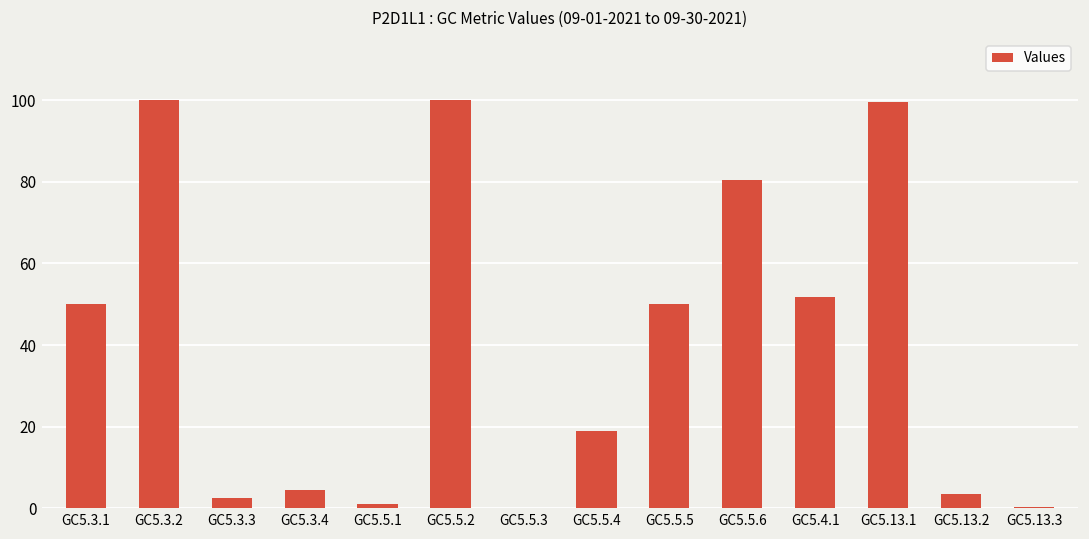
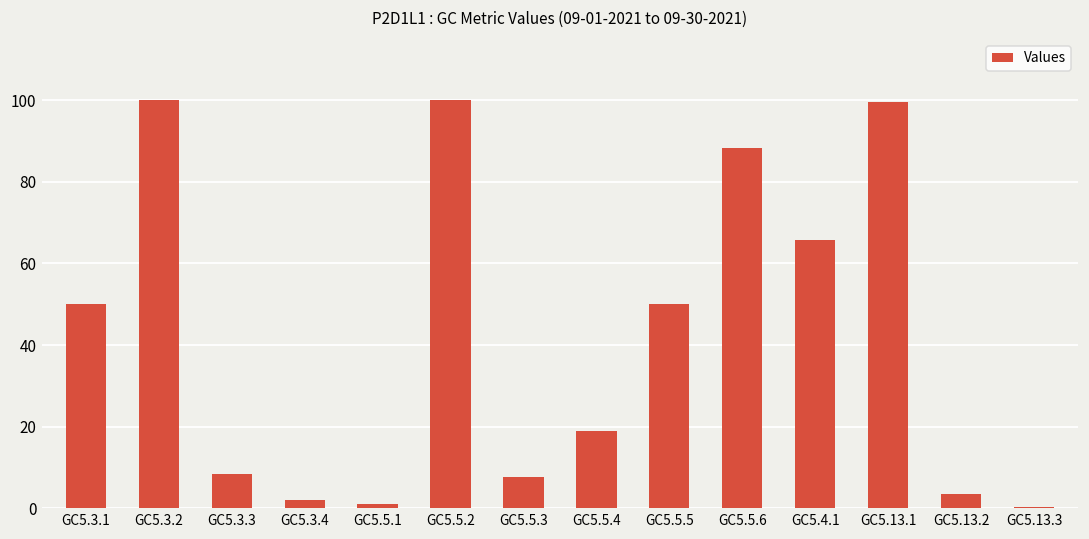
GC5.3.3: 2 -> 8
GC5.3.4: 5 -> 2
GC5.5.3: 0 -> 8
GC5.5.6: 81 -> 88
GC5.4.1: 52 -> 66
